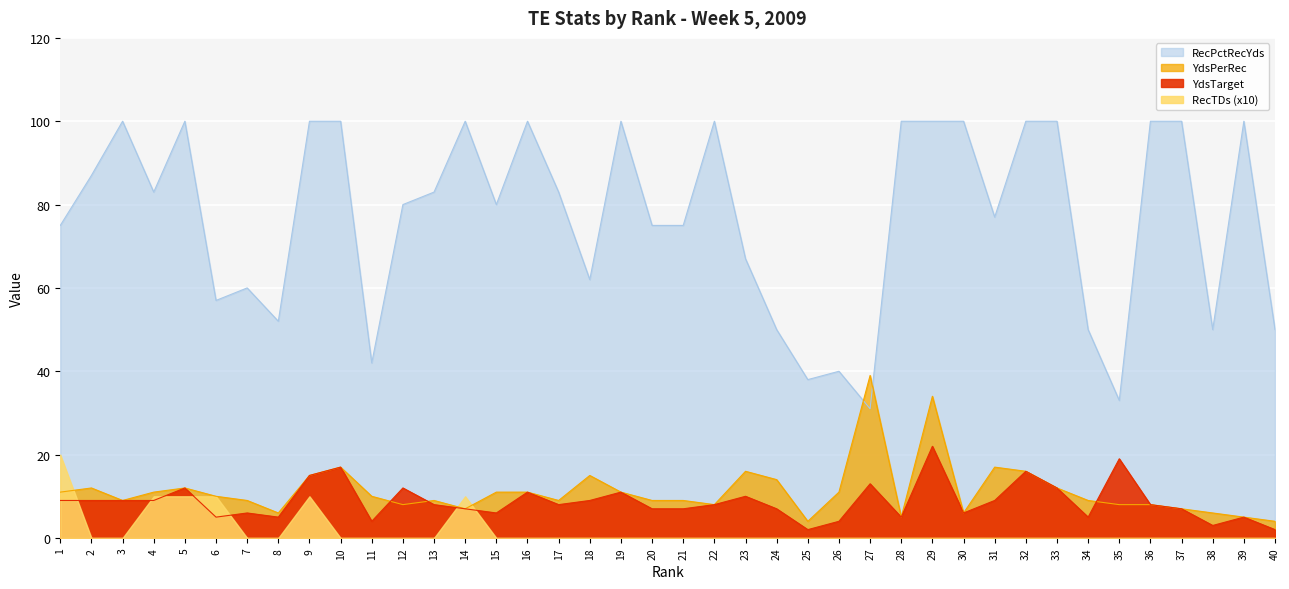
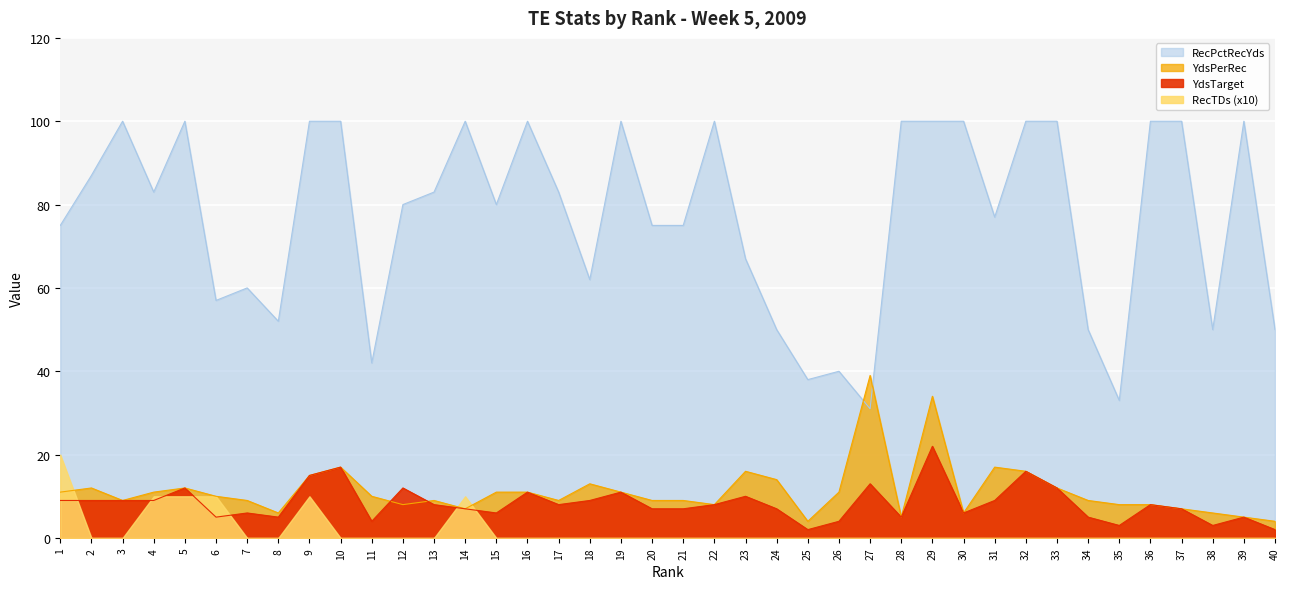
YdsPerRec, 18: 15 -> 13
YdsTarget, 35: 19 -> 3
